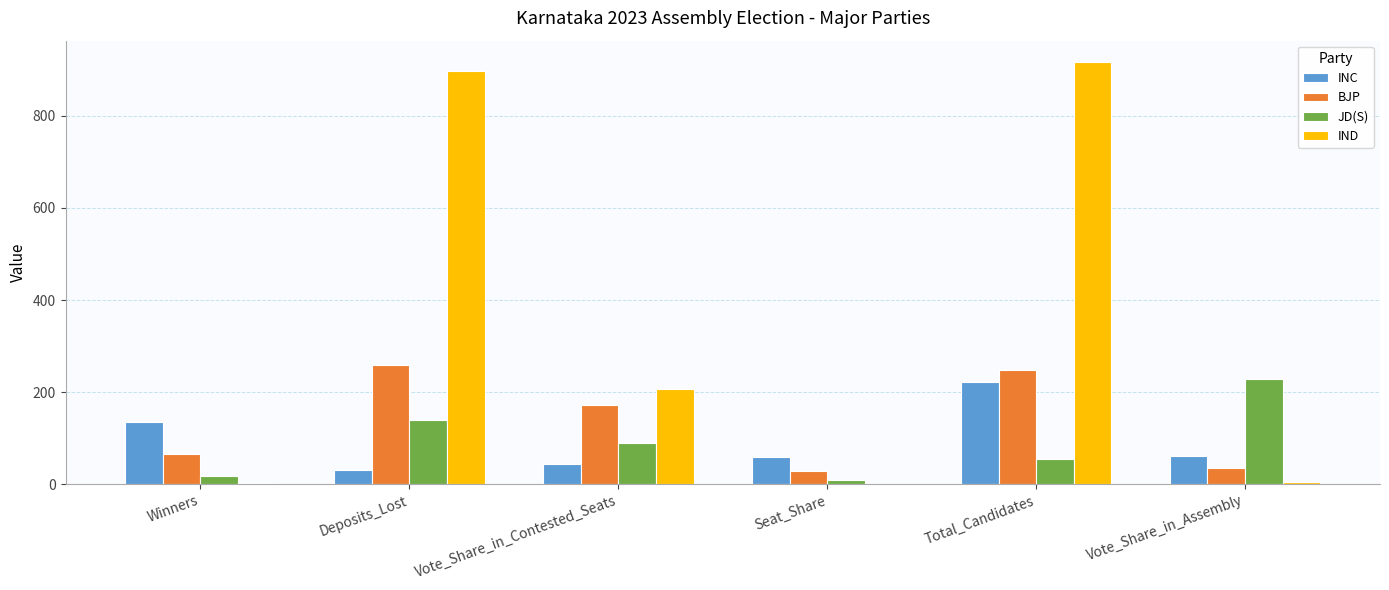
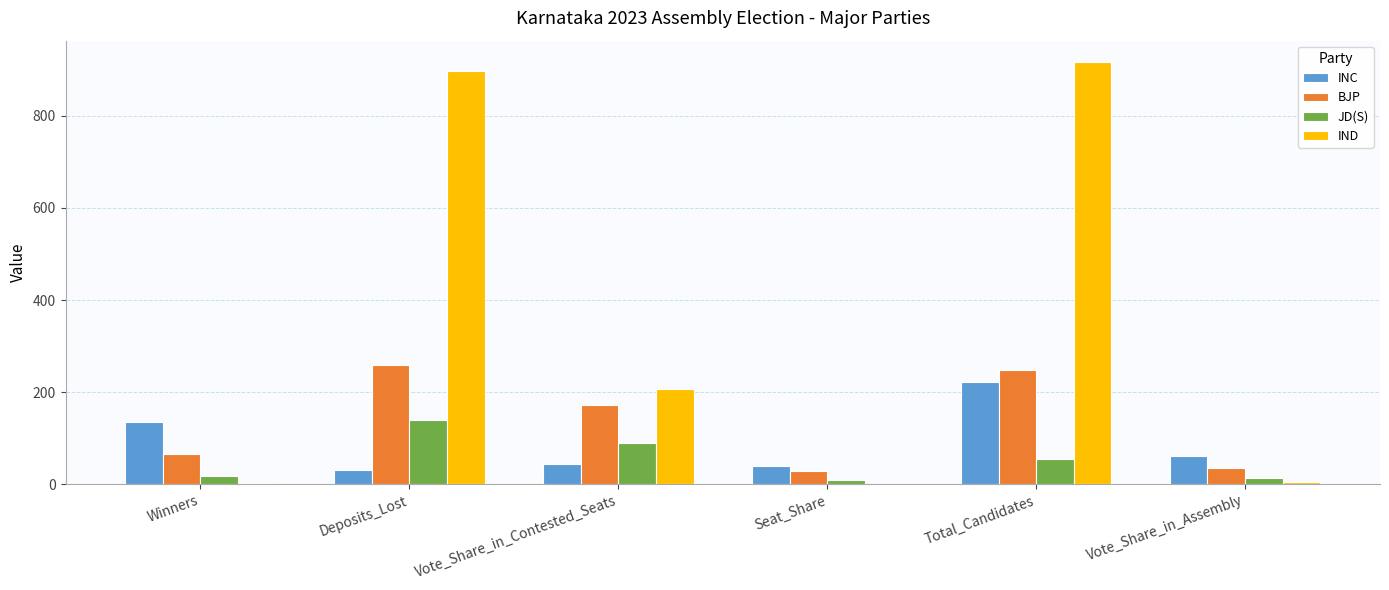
INC, Seat_Share: 60 -> 40
JD(S), Vote_Share_in_Assembly: 230 -> 10
